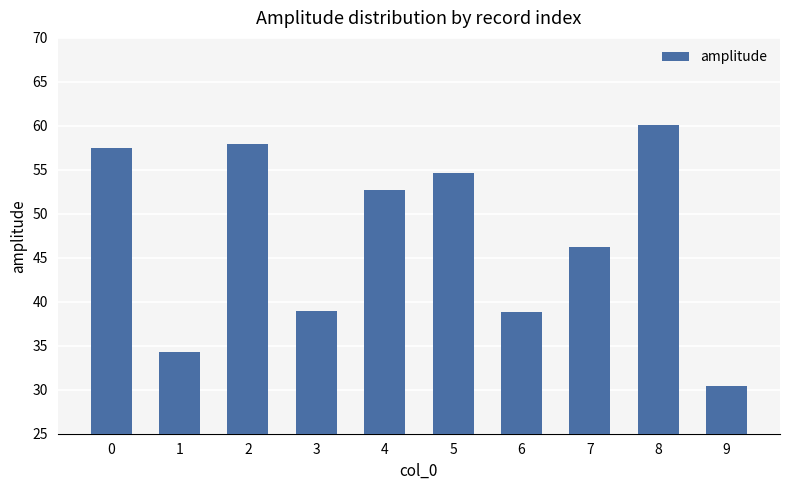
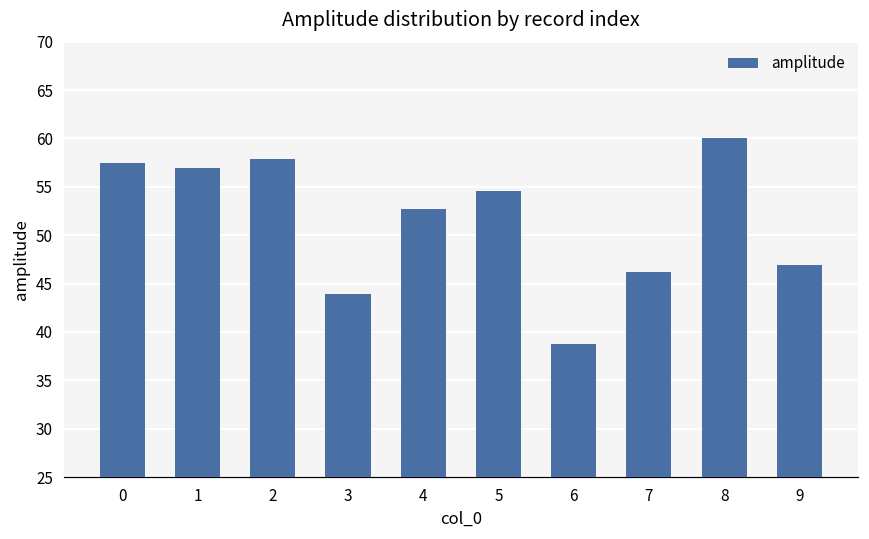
1: 34 -> 57
3: 39 -> 44
9: 30 -> 47
